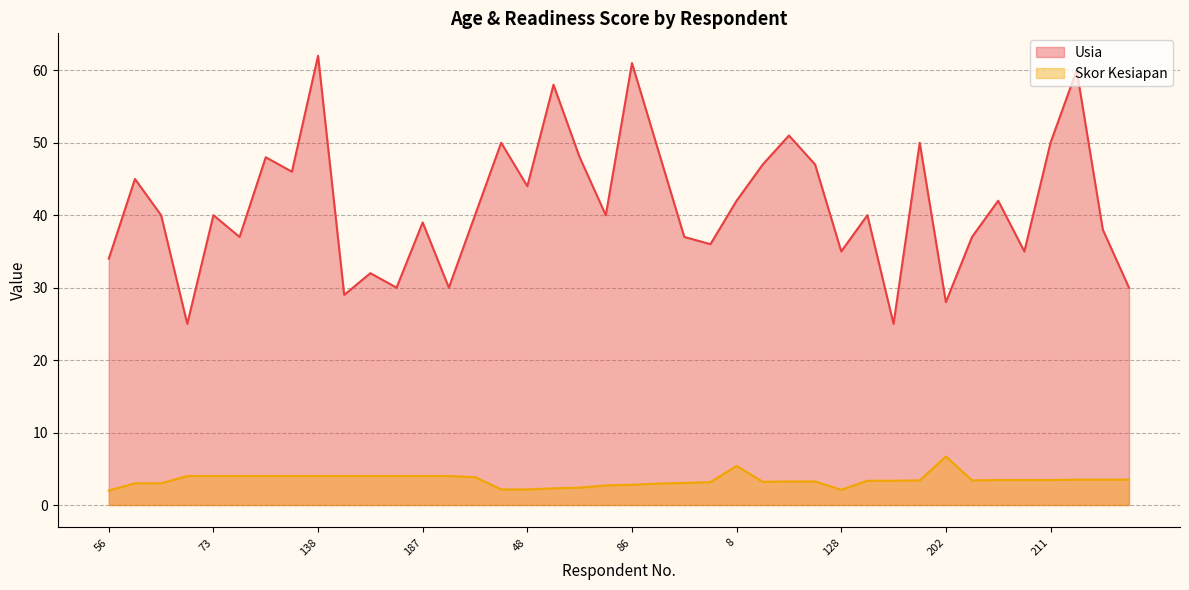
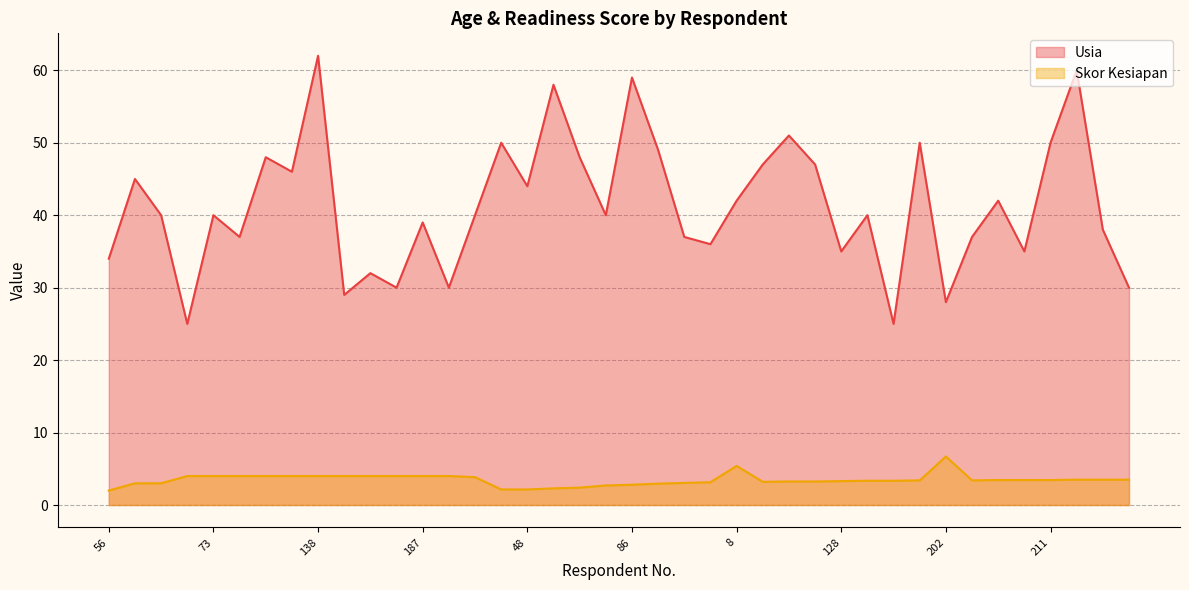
Usia, 86: 61 -> 59
Skor Kesiapan, 128: 2 -> 3
